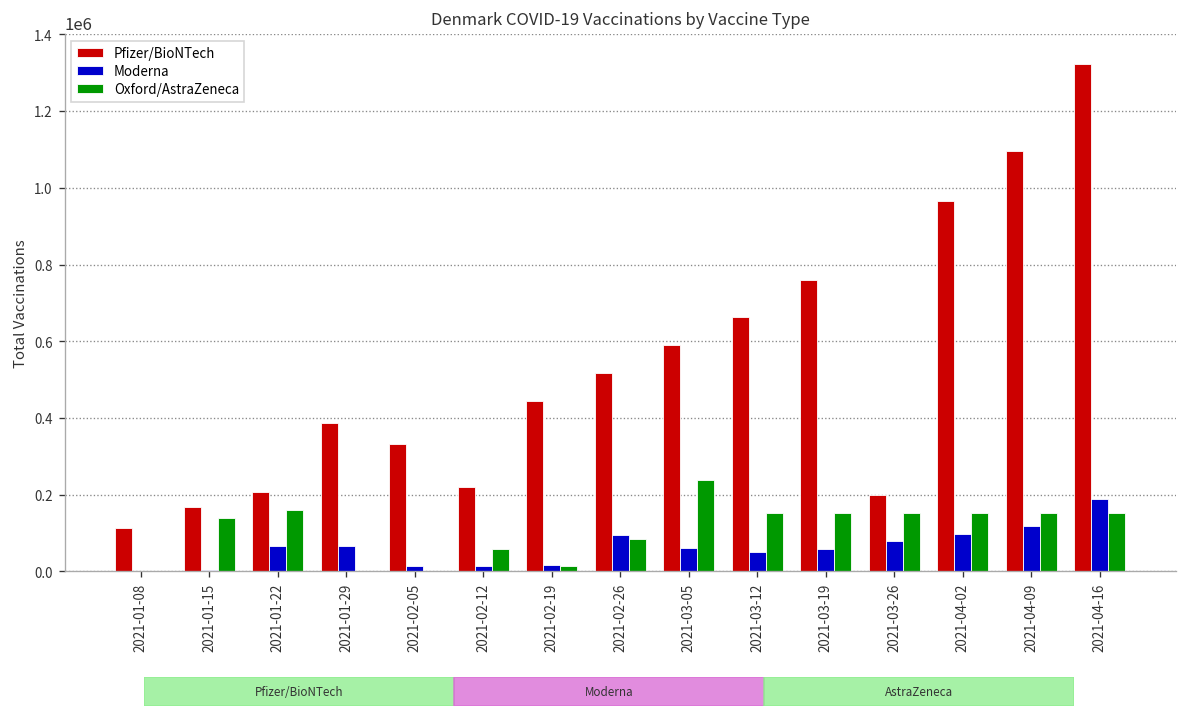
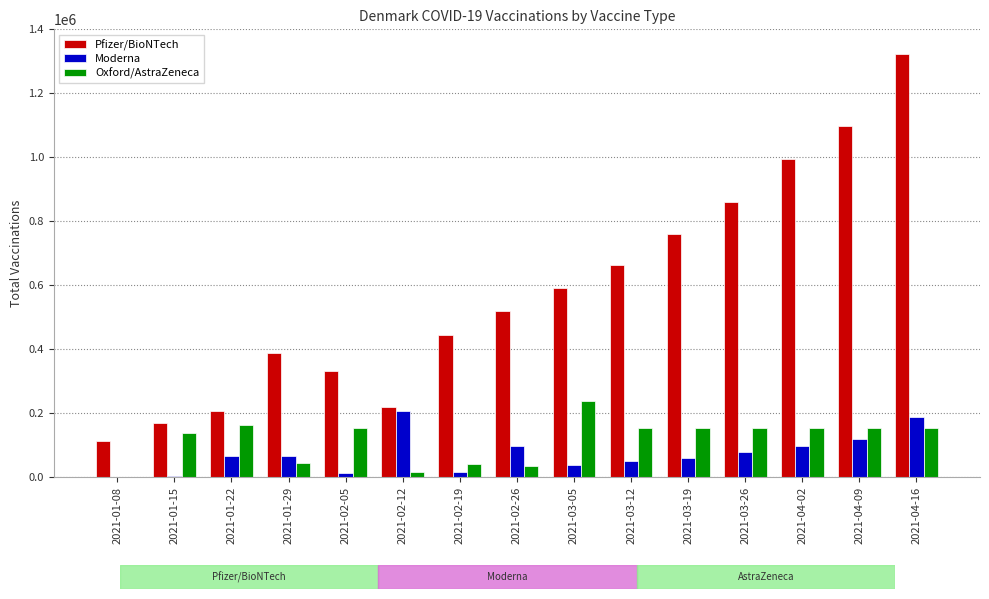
Oxford/AstraZeneca, 2021-01-29: 0 -> 40000
Oxford/AstraZeneca, 2021-02-05: 0 -> 150000
Moderna, 2021-02-12: 20000 -> 200000
Oxford/AstraZeneca, 2021-02-12: 60000 -> 20000
Oxford/AstraZeneca, 2021-02-19: 10000 -> 40000
Oxford/AstraZeneca, 2021-02-26: 90000 -> 30000
Moderna, 2021-03-05: 60000 -> 40000
Pfizer/BioNTech, 2021-03-26: 200000 -> 860000
Pfizer/BioNTech, 2021-04-02: 970000 -> 1000000
